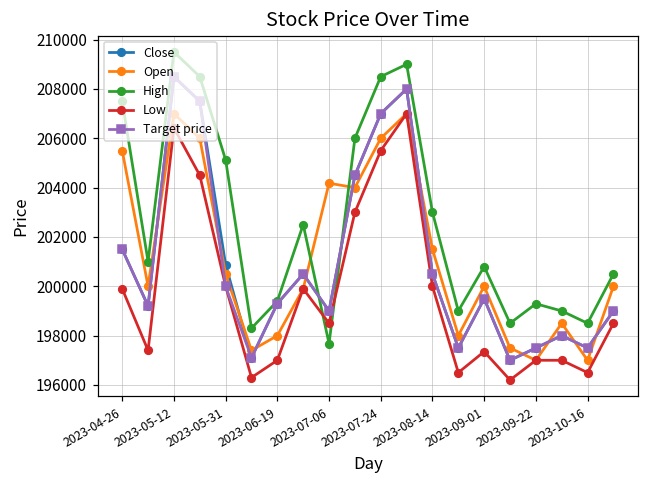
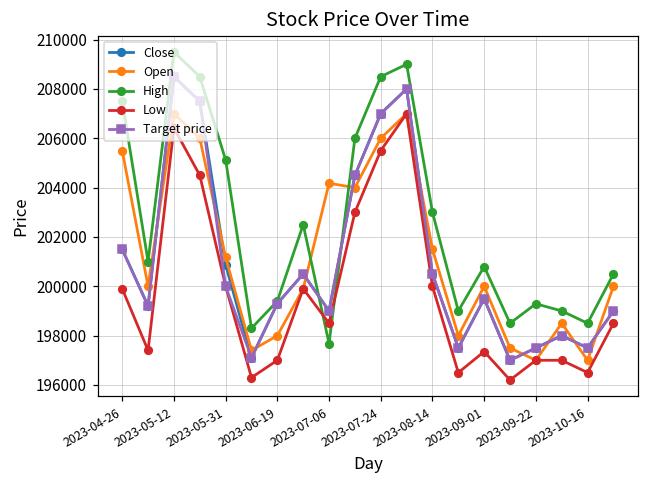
Open, 2023-05-31: 200500 -> 201200
